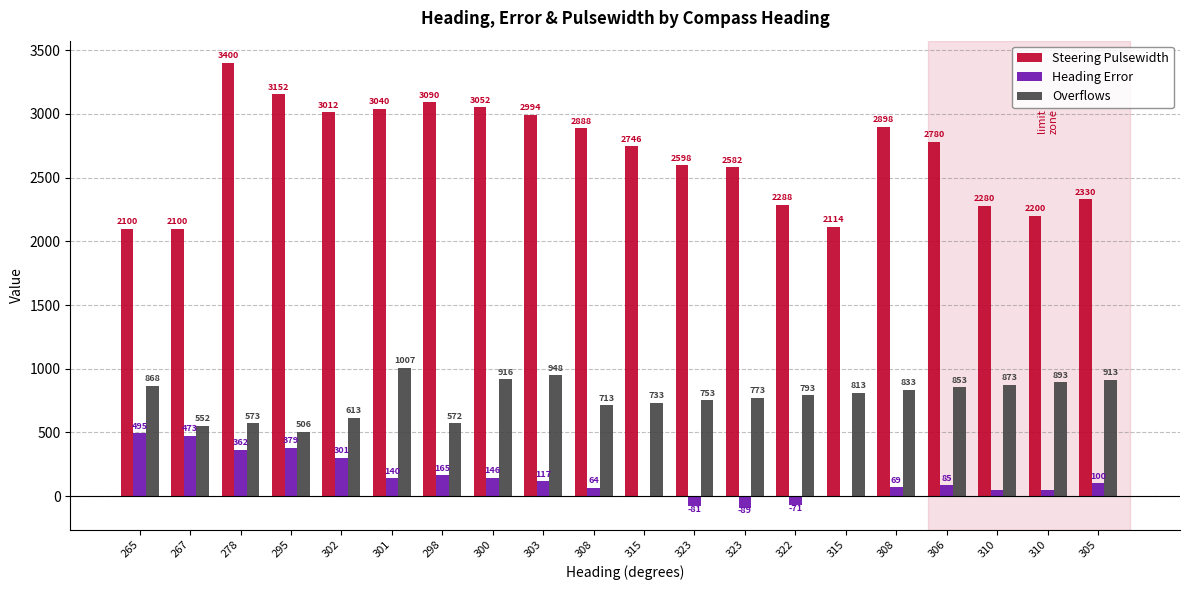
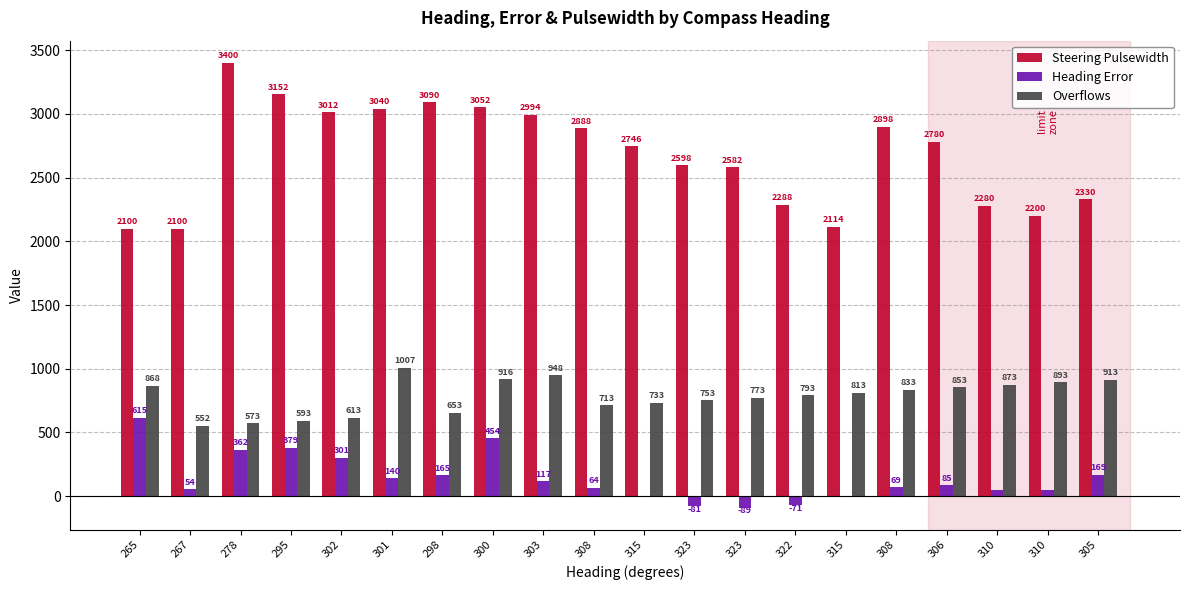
Heading Error, 265: 495 -> 615
Heading Error, 267: 473 -> 54
Overflows, 295: 506 -> 593
Overflows, 298: 572 -> 653
Heading Error, 300: 146 -> 454
Heading Error, 305: 100 -> 169
